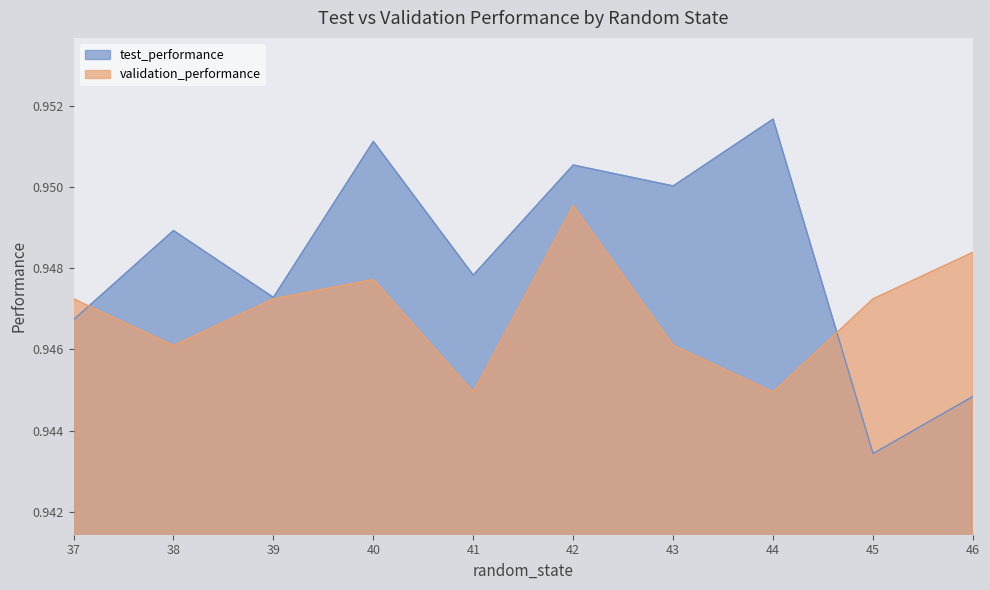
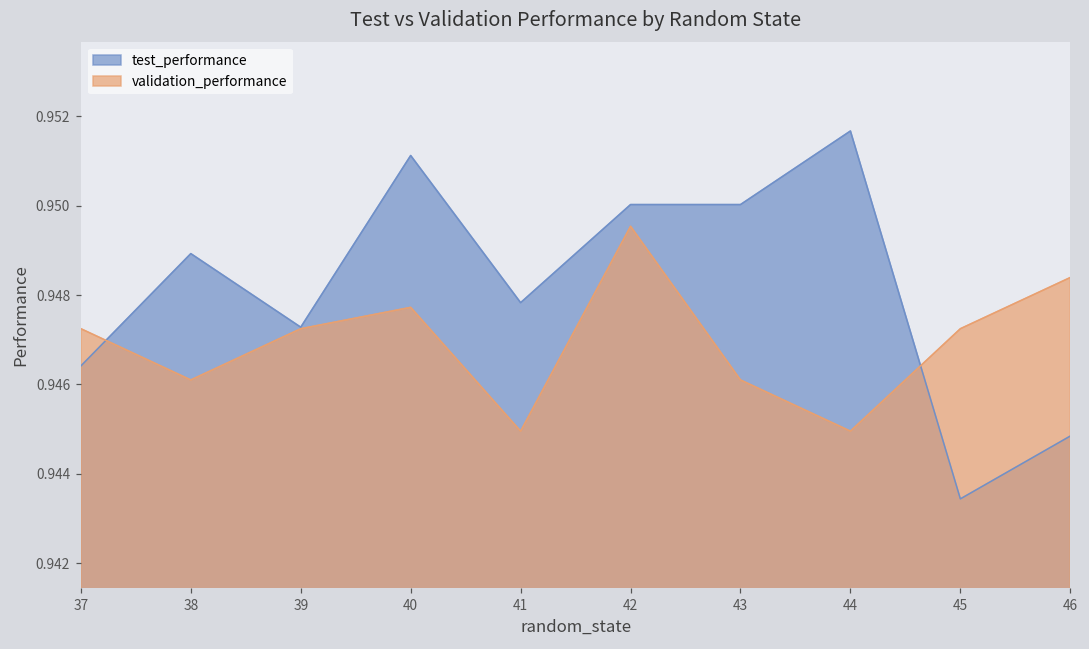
test_performance, 37: 0.9467 -> 0.9464
test_performance, 42: 0.9505 -> 0.9500
